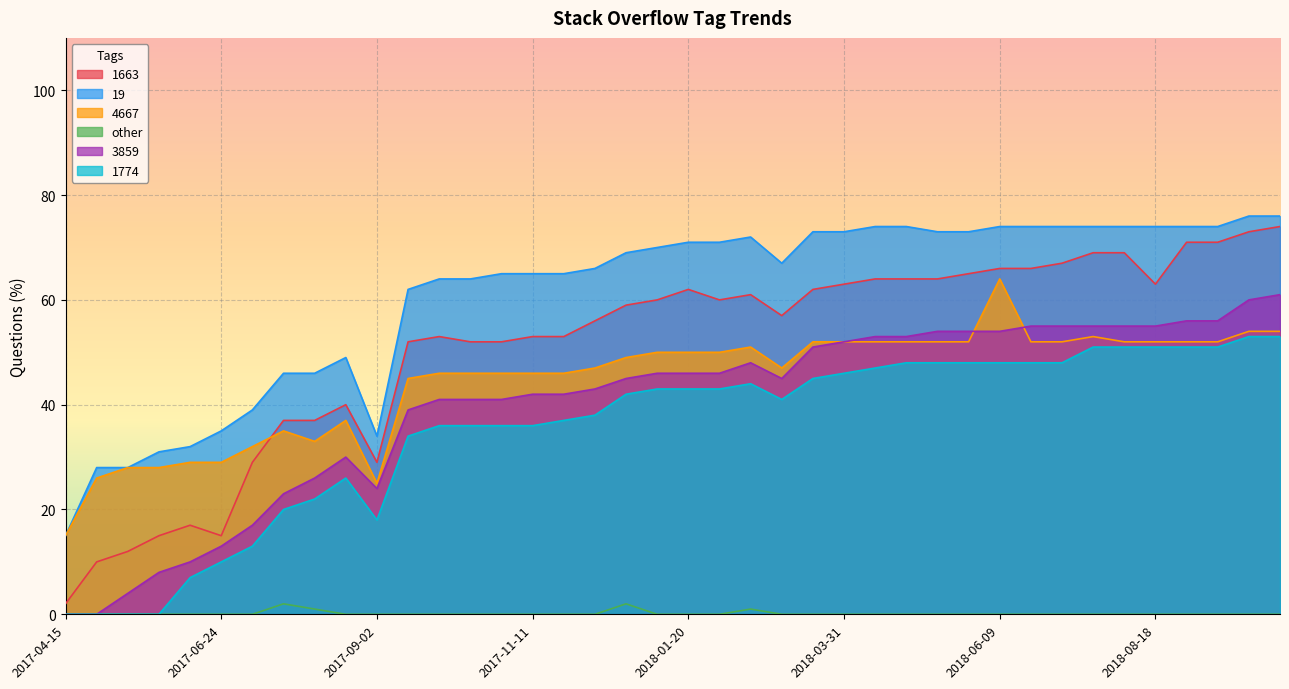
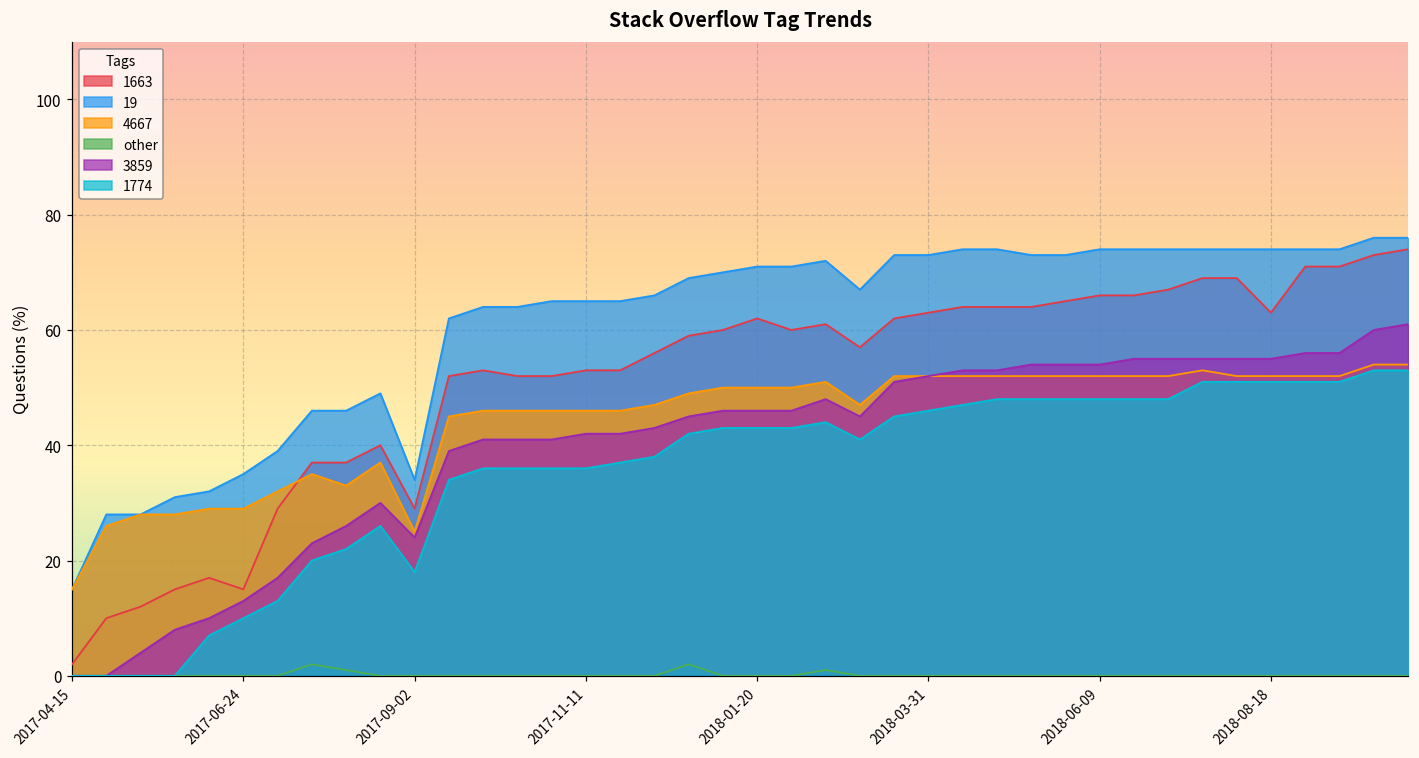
4667, 2018-06-09: 64 -> 52
